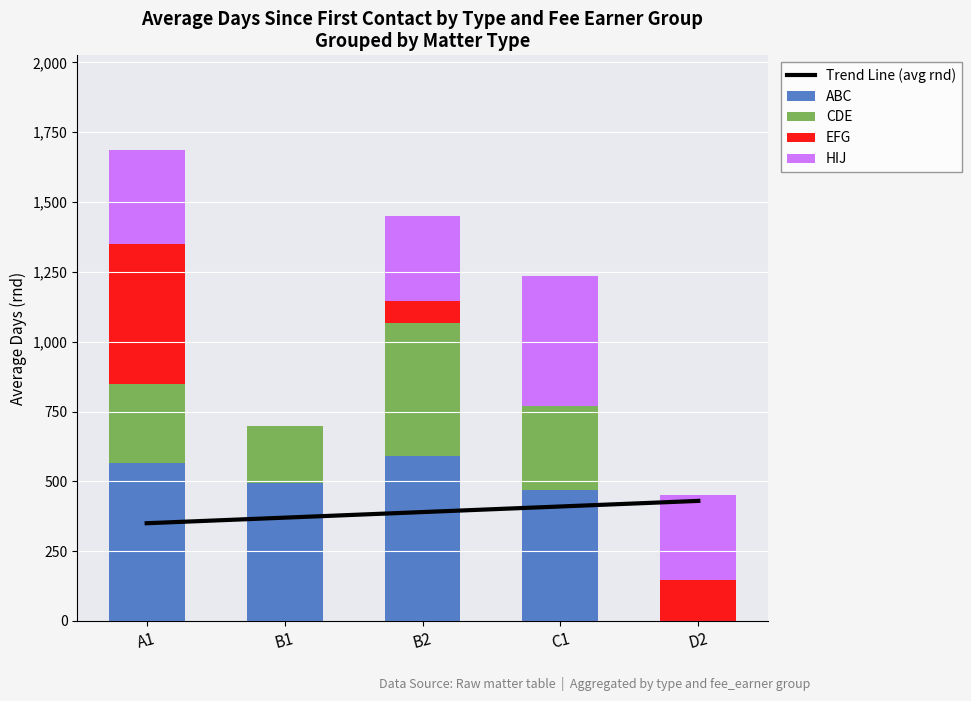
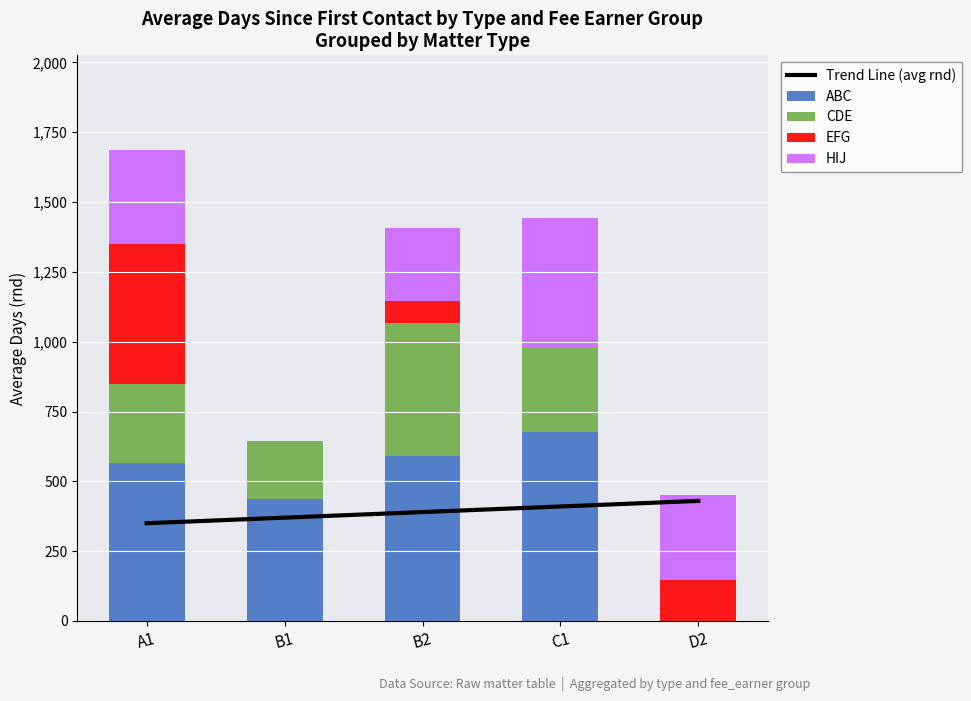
ABC, B1: 490 -> 440
HIJ, B2: 310 -> 260
ABC, C1: 470 -> 680
